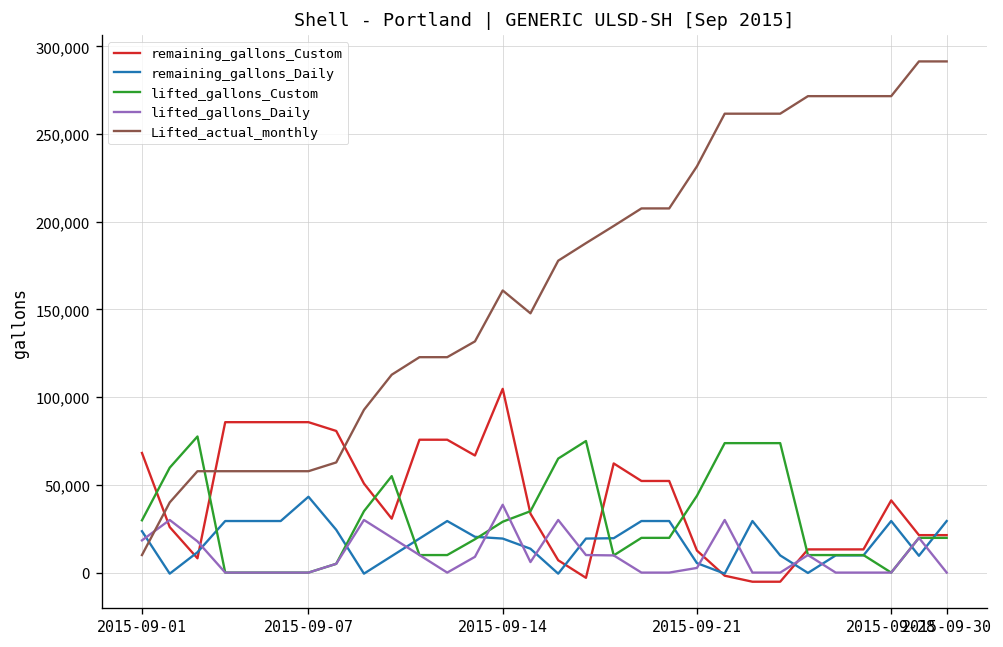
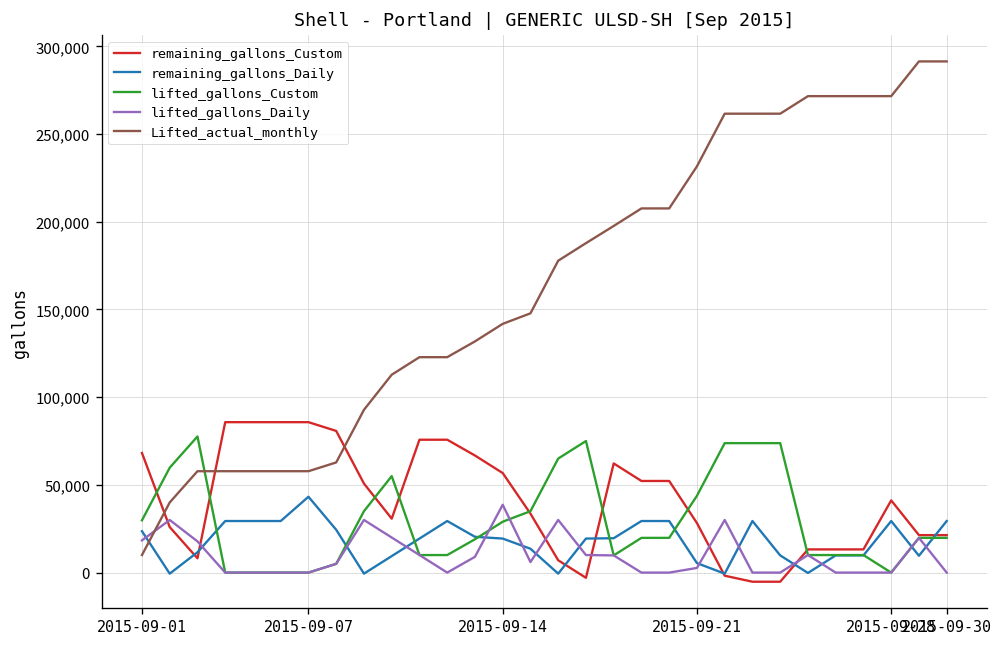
remaining_gallons_Custom, 2015-09-14: 105,000 -> 57,000
Lifted_actual_monthly, 2015-09-14: 161,000 -> 142,000
remaining_gallons_Custom, 2015-09-21: 13,000 -> 28,000
